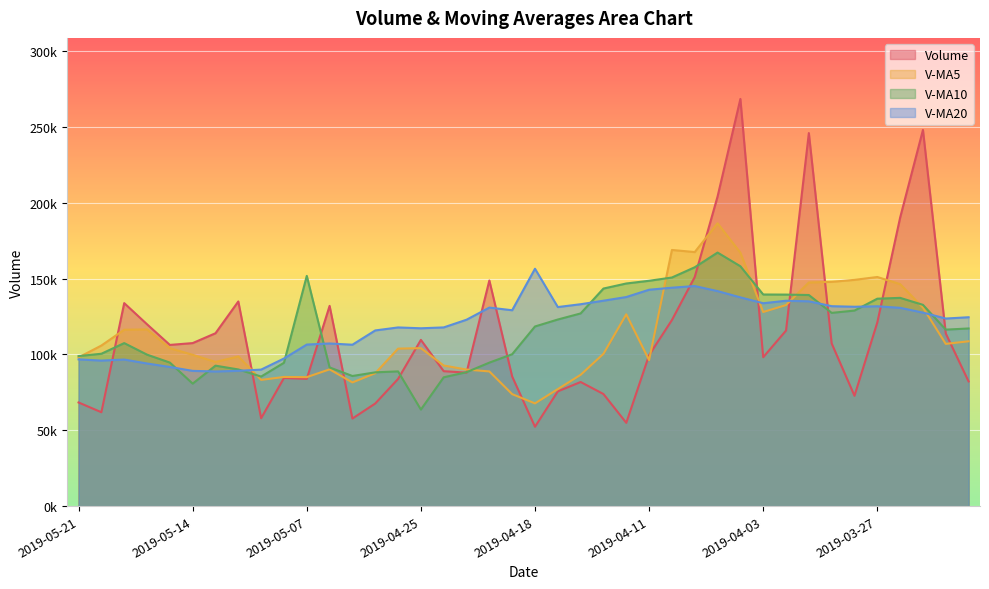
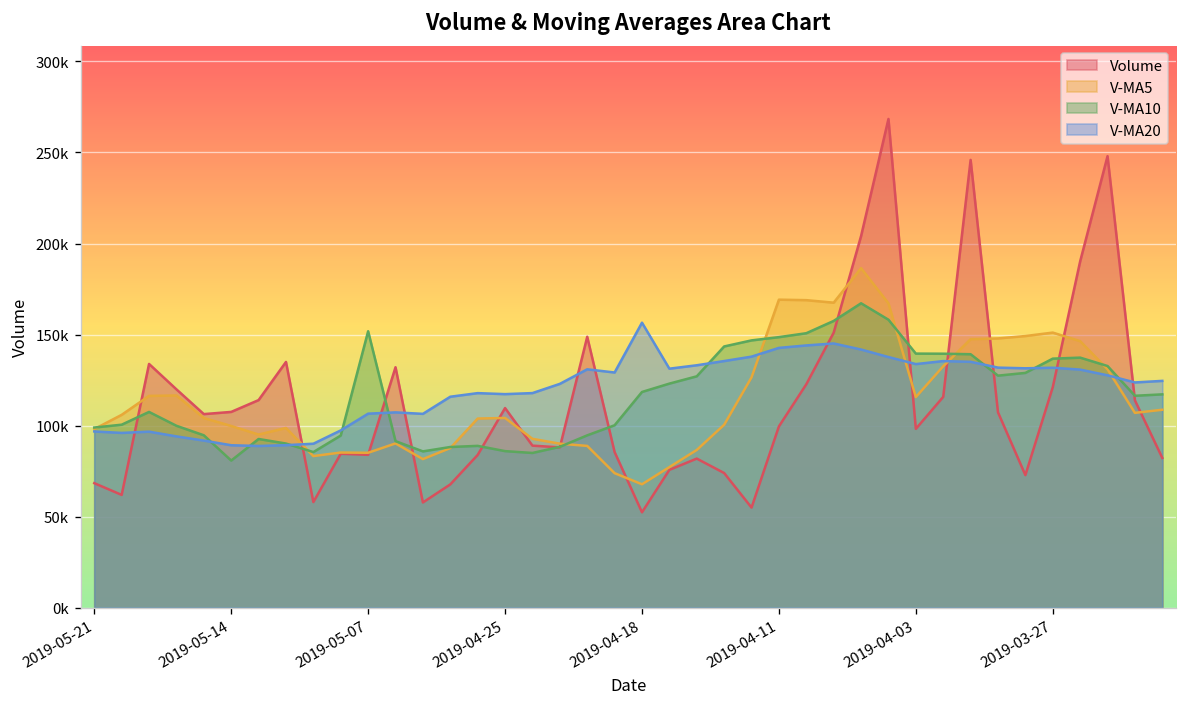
V-MA10, 2019-04-25: 64000 -> 86000
V-MA5, 2019-04-11: 96000 -> 169000
V-MA5, 2019-04-03: 128000 -> 116000
